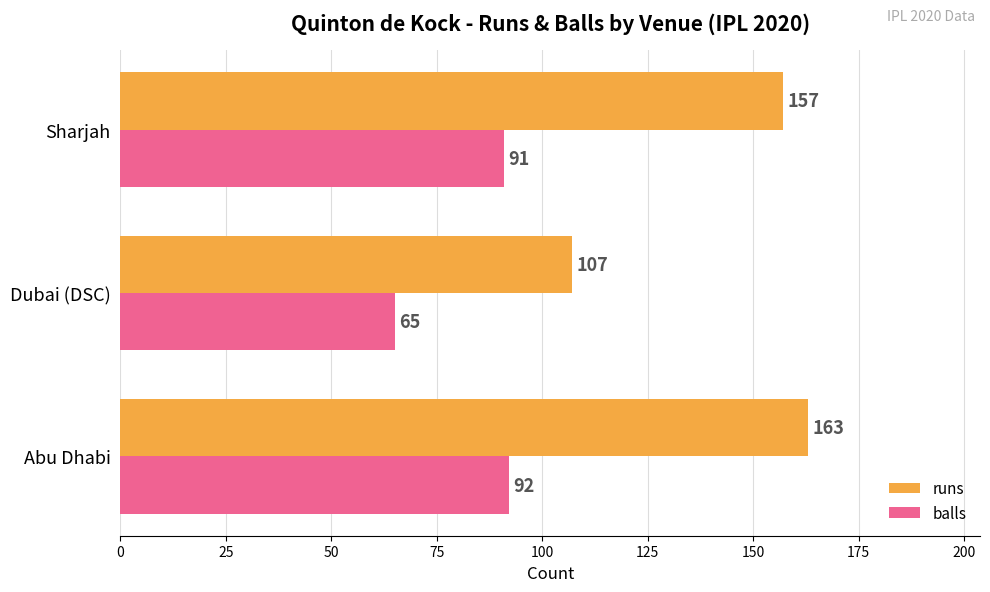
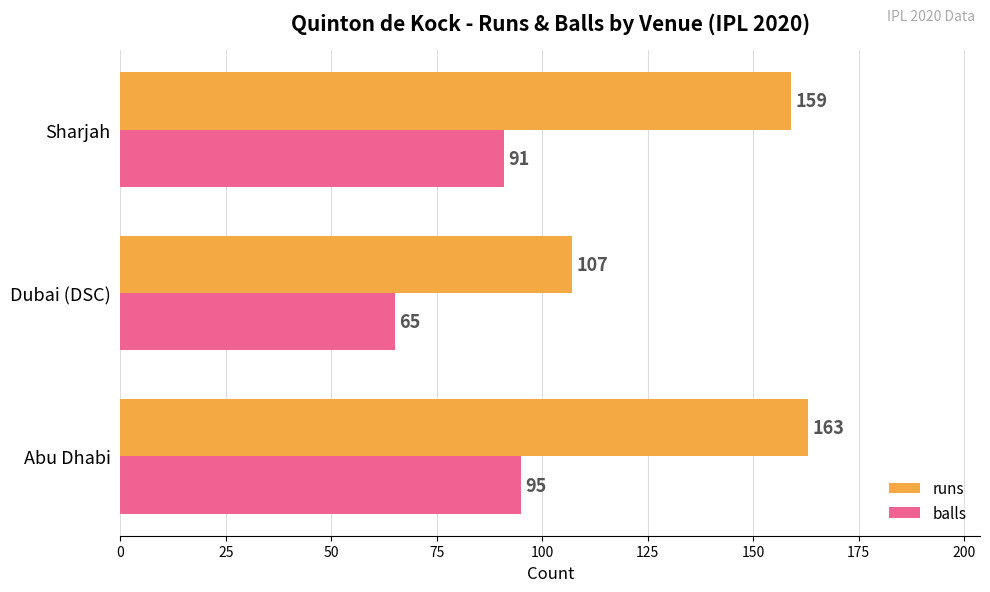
runs, Sharjah: 157 -> 159
balls, Abu Dhabi: 92 -> 95
